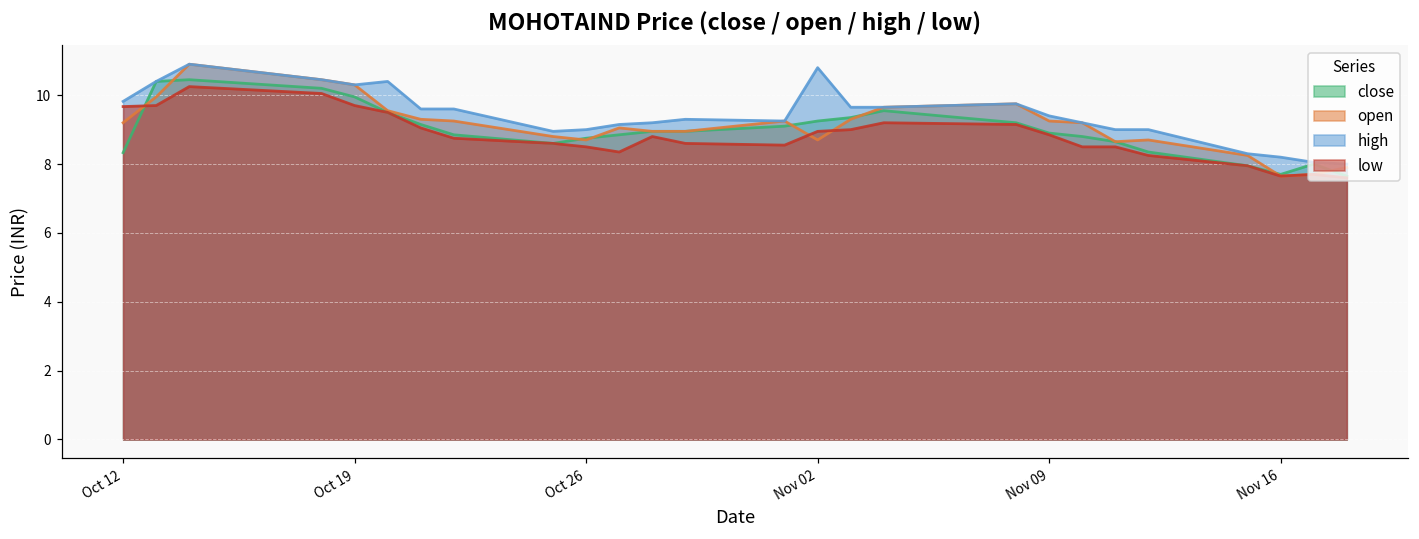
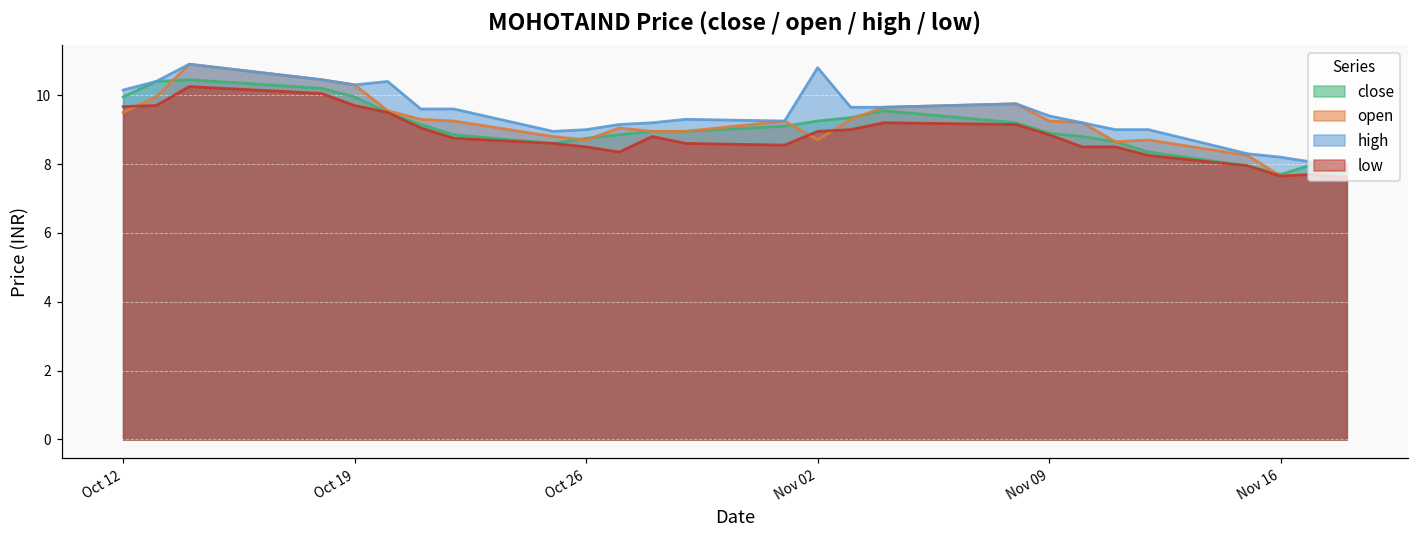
close, Oct 12: 8.3 -> 10.0
open, Oct 12: 9.2 -> 9.5
high, Oct 12: 9.8 -> 10.2
